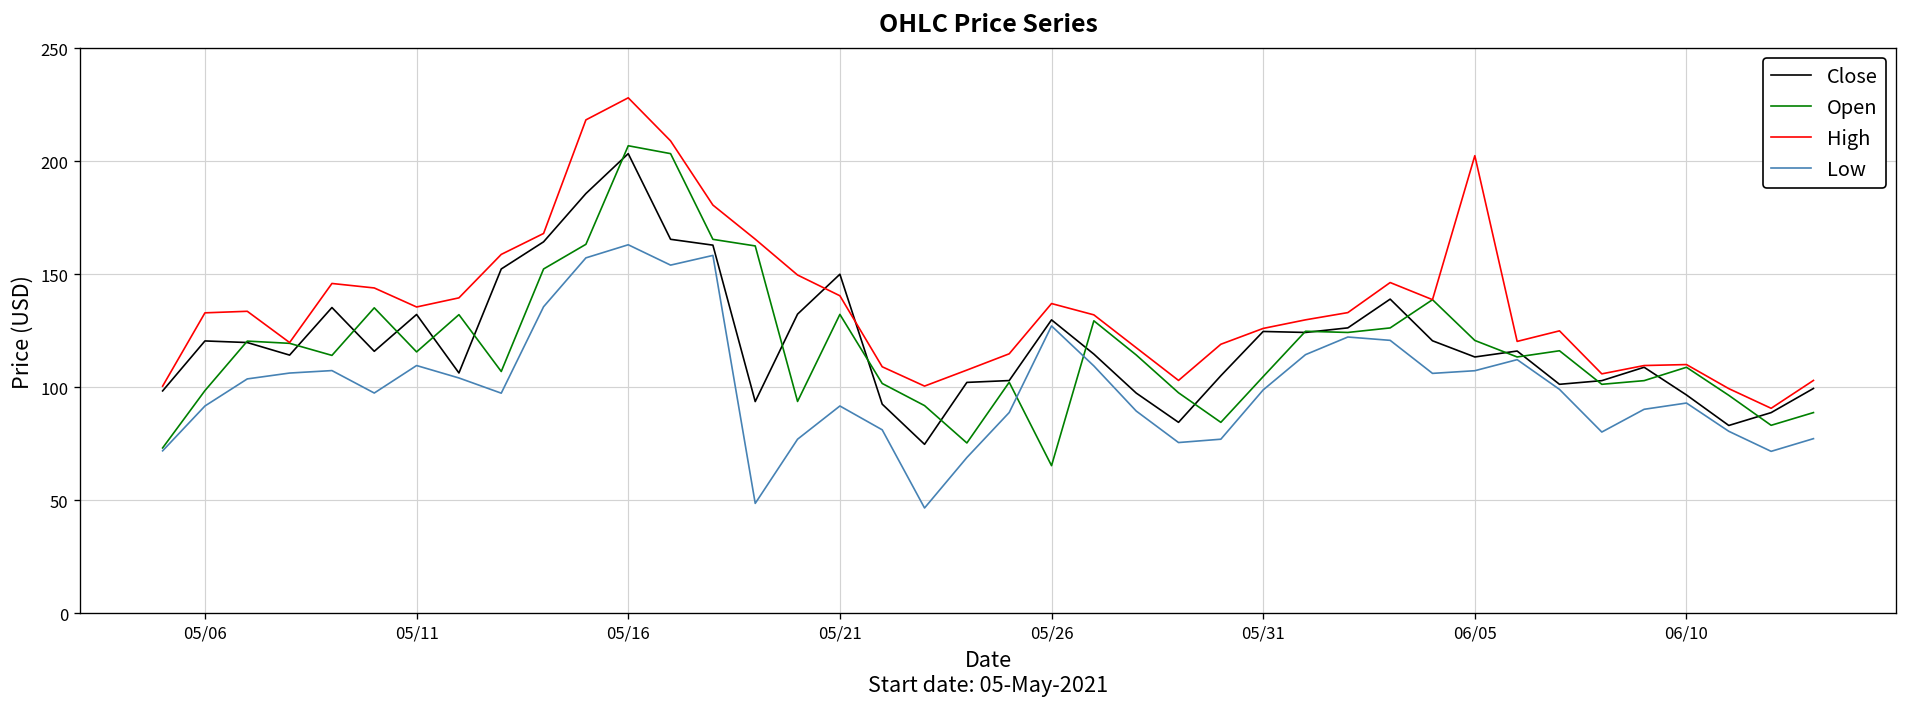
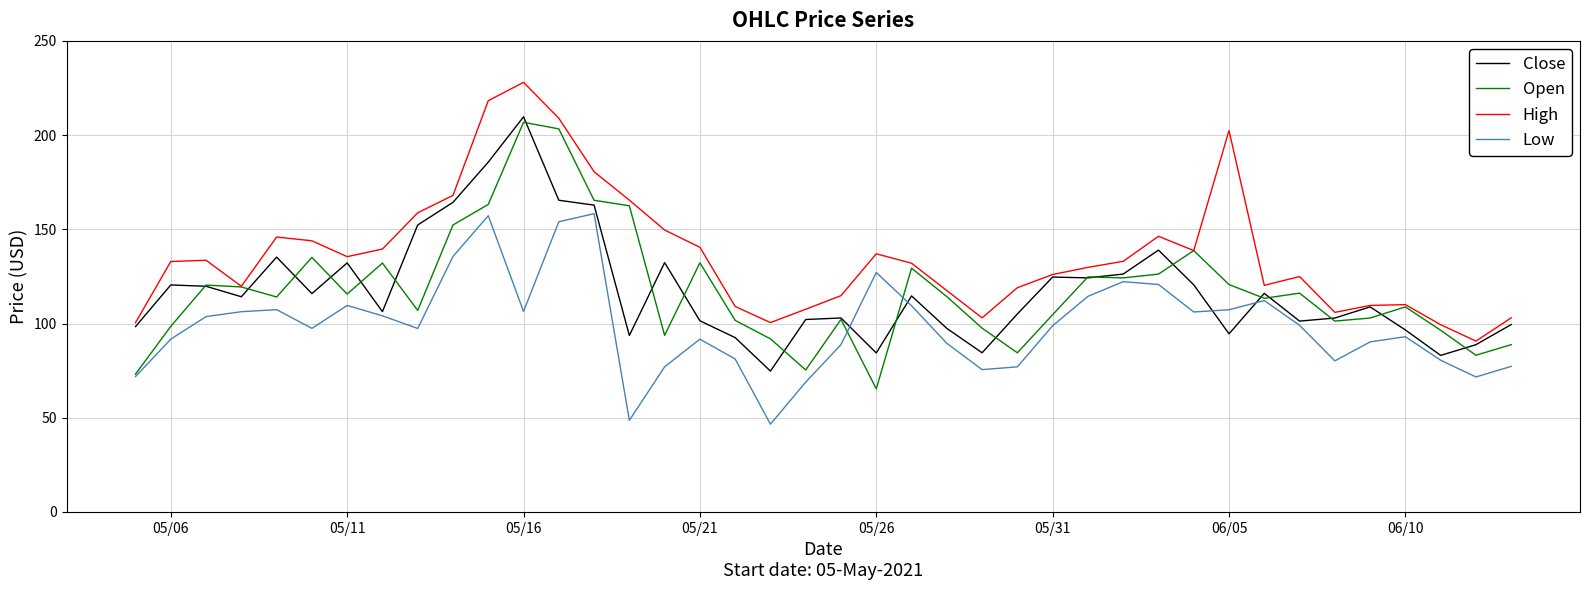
Close, 05/16: 203 -> 210
Low, 05/16: 163 -> 106
Close, 05/21: 150 -> 101
Close, 05/26: 130 -> 84
Close, 06/05: 113 -> 95
